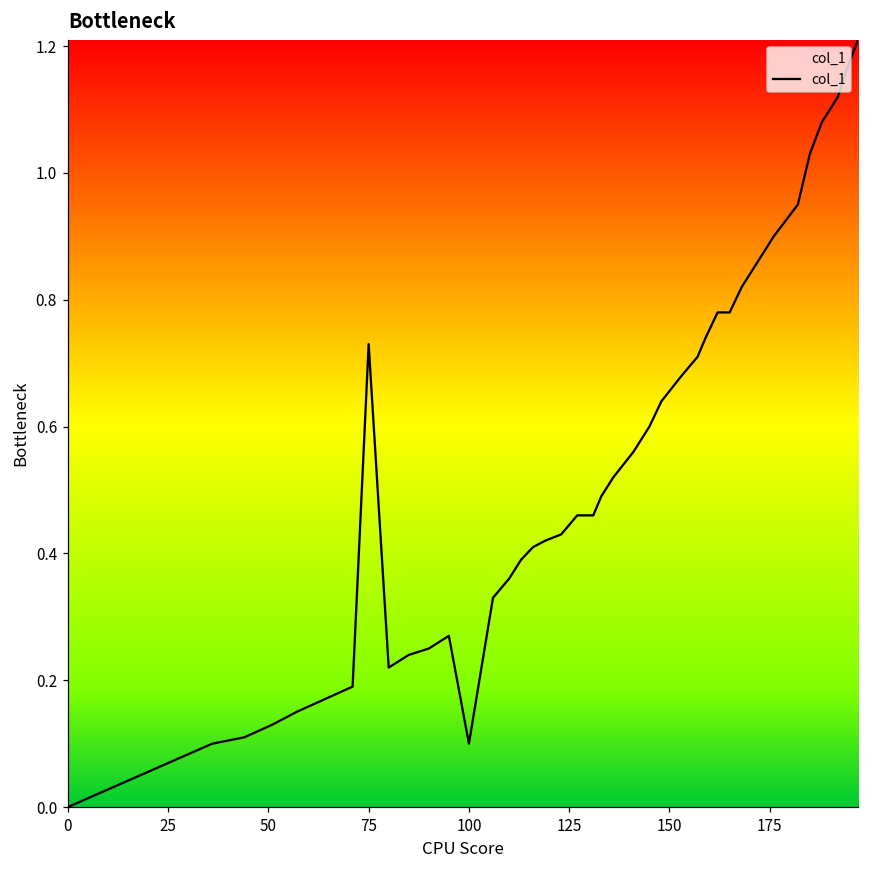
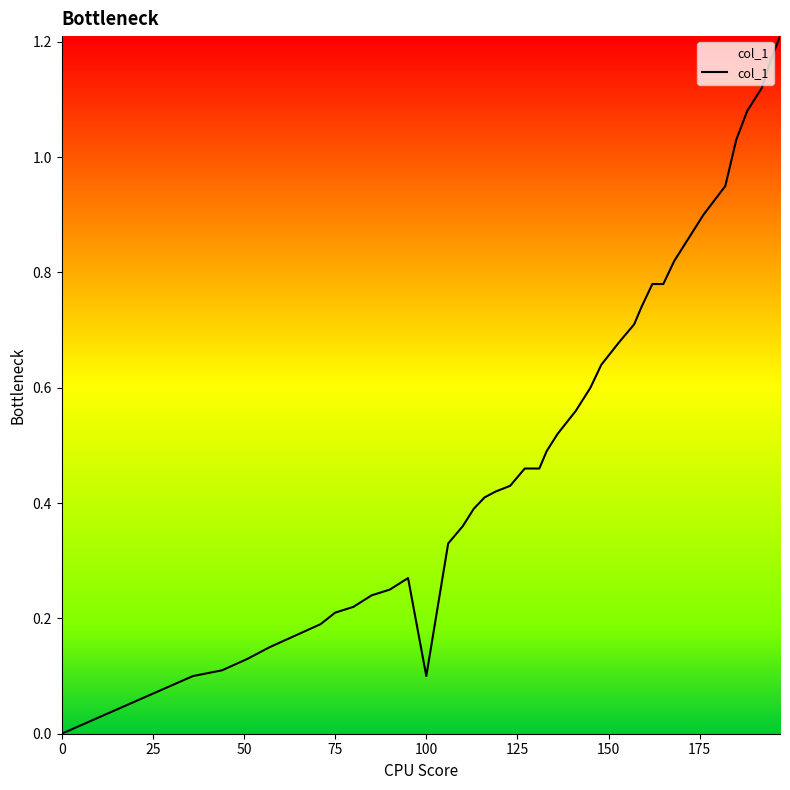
75: 0.73 -> 0.21
